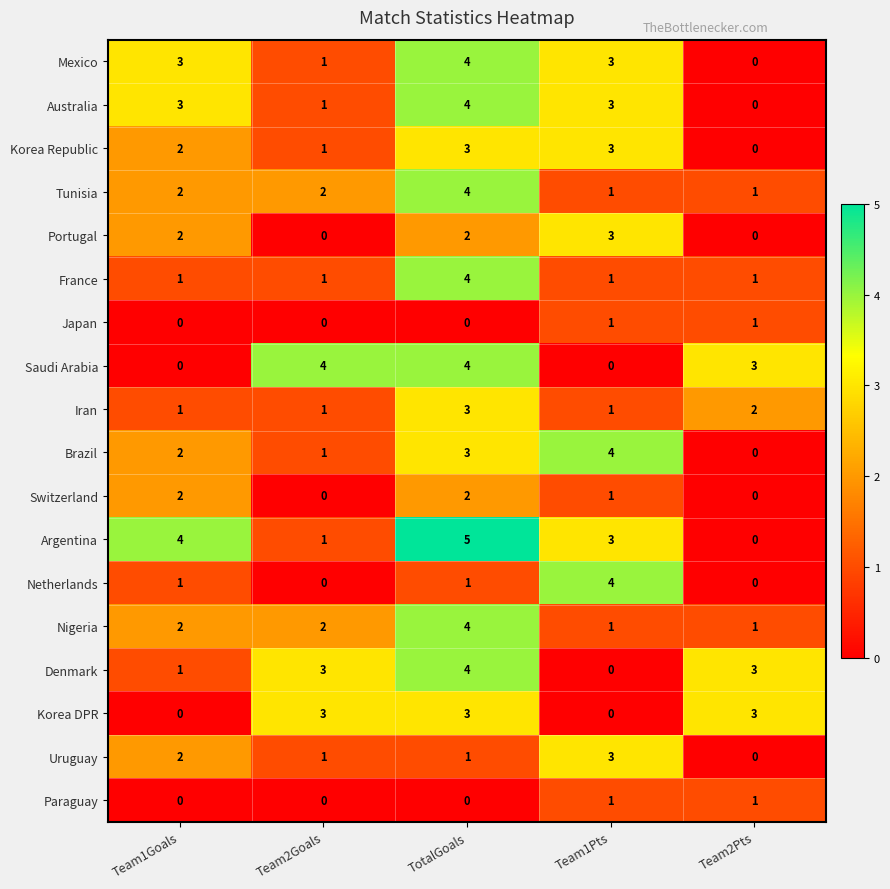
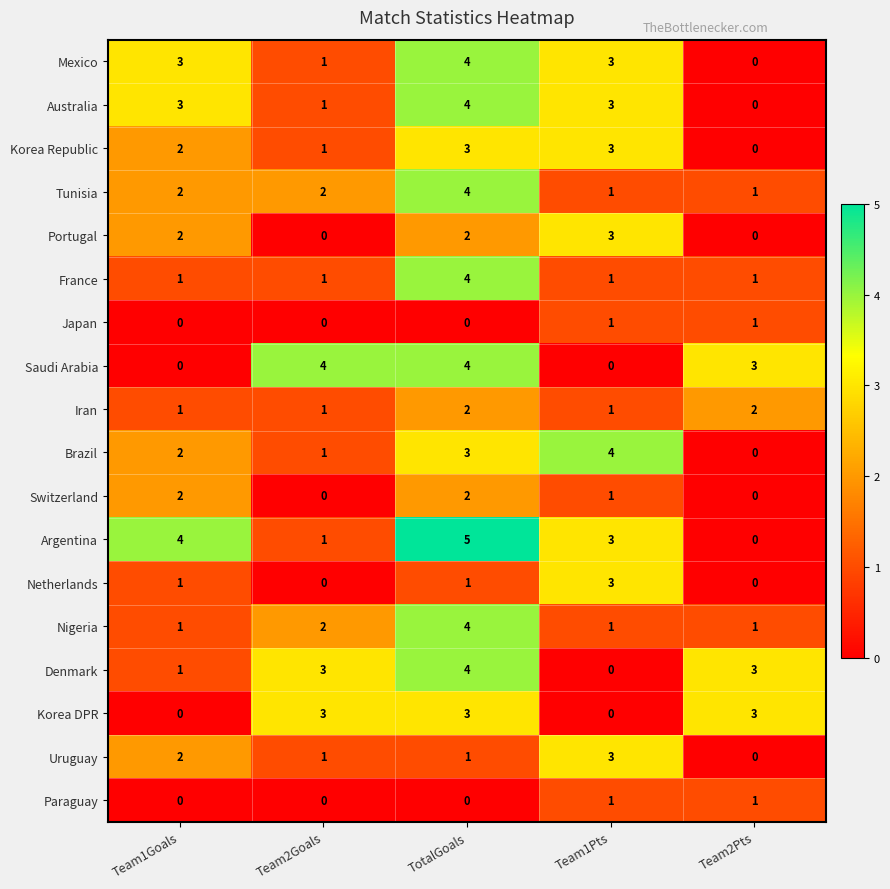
Iran, TotalGoals: 3 -> 2
Netherlands, Team1Pts: 4 -> 3
Nigeria, Team1Goals: 2 -> 1
